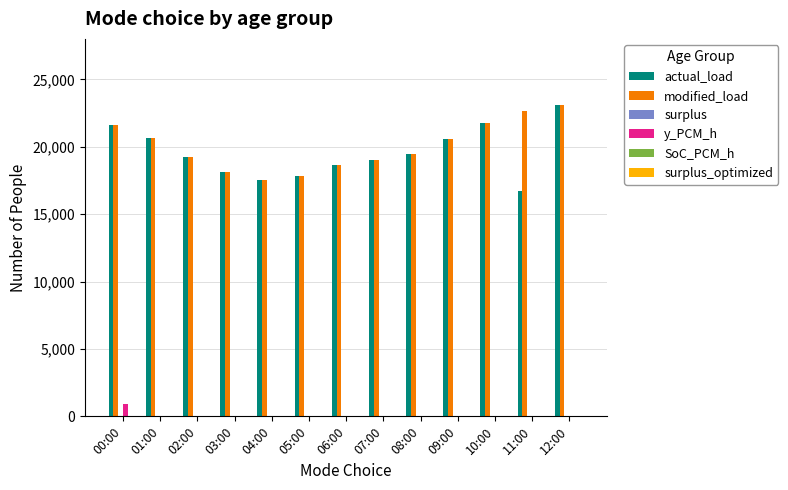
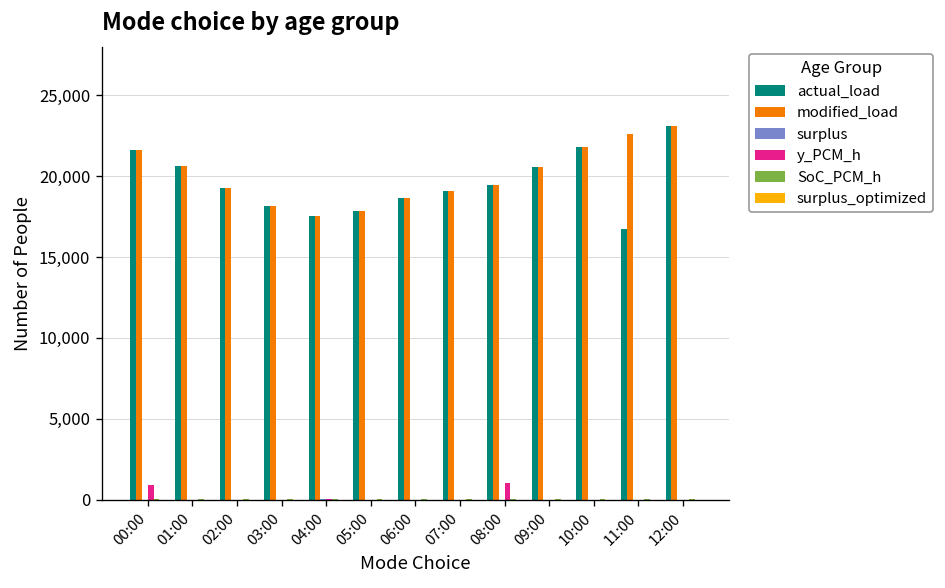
y_PCM_h, 08:00: 0 -> 1,000
